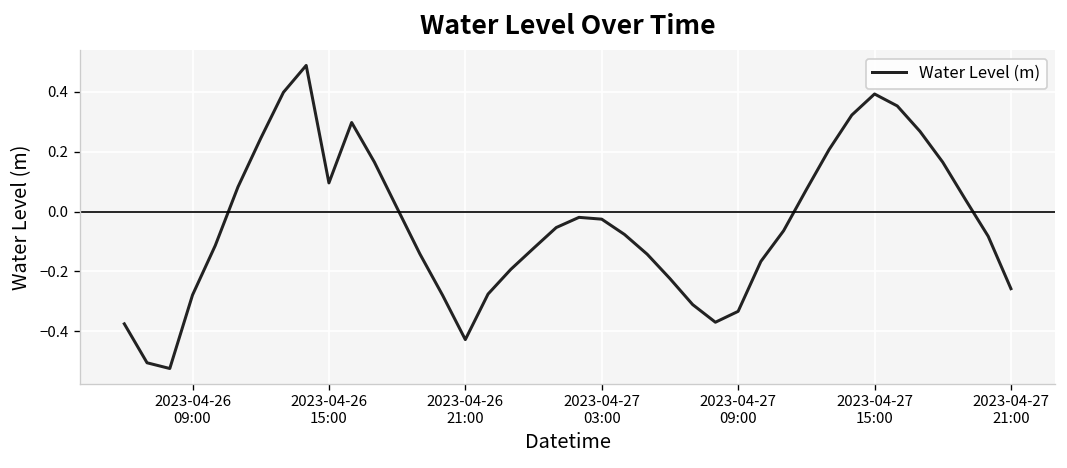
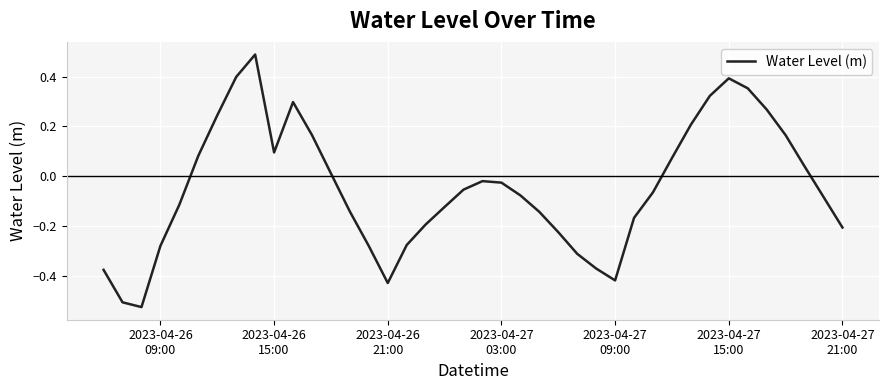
2023-04-27 09:00: -0.33 -> -0.42
2023-04-27 21:00: -0.26 -> -0.21
